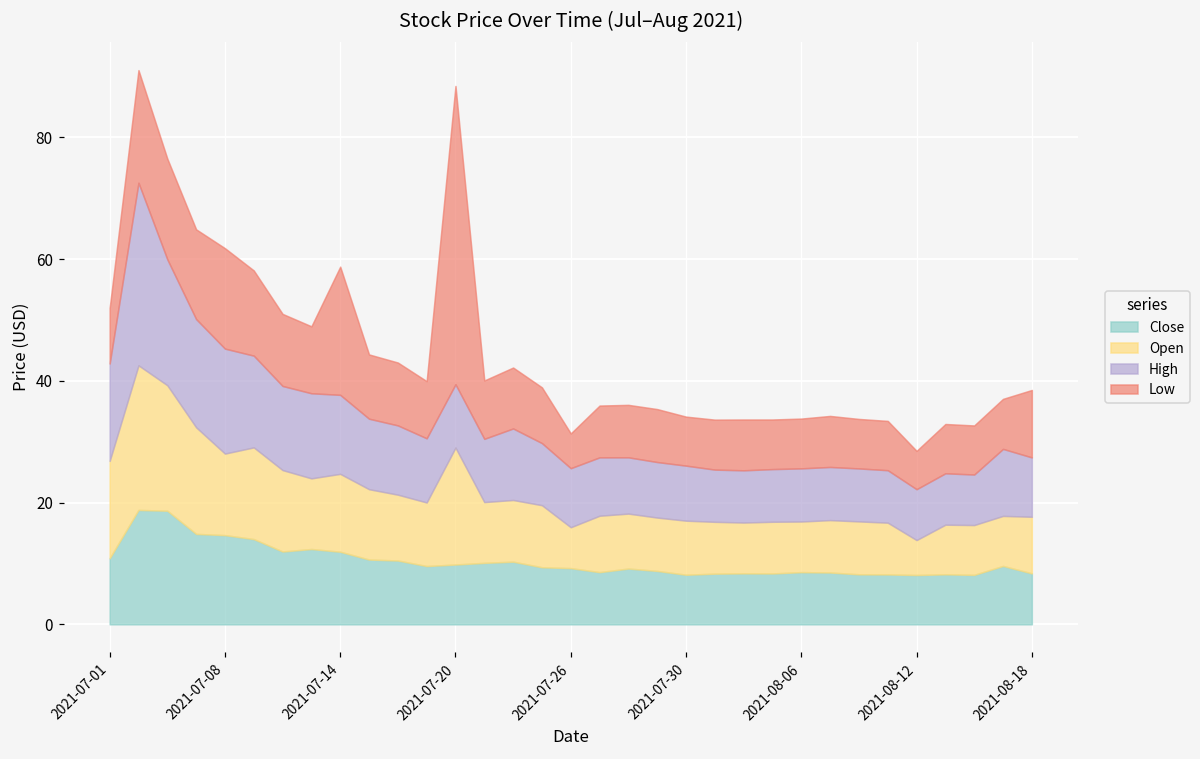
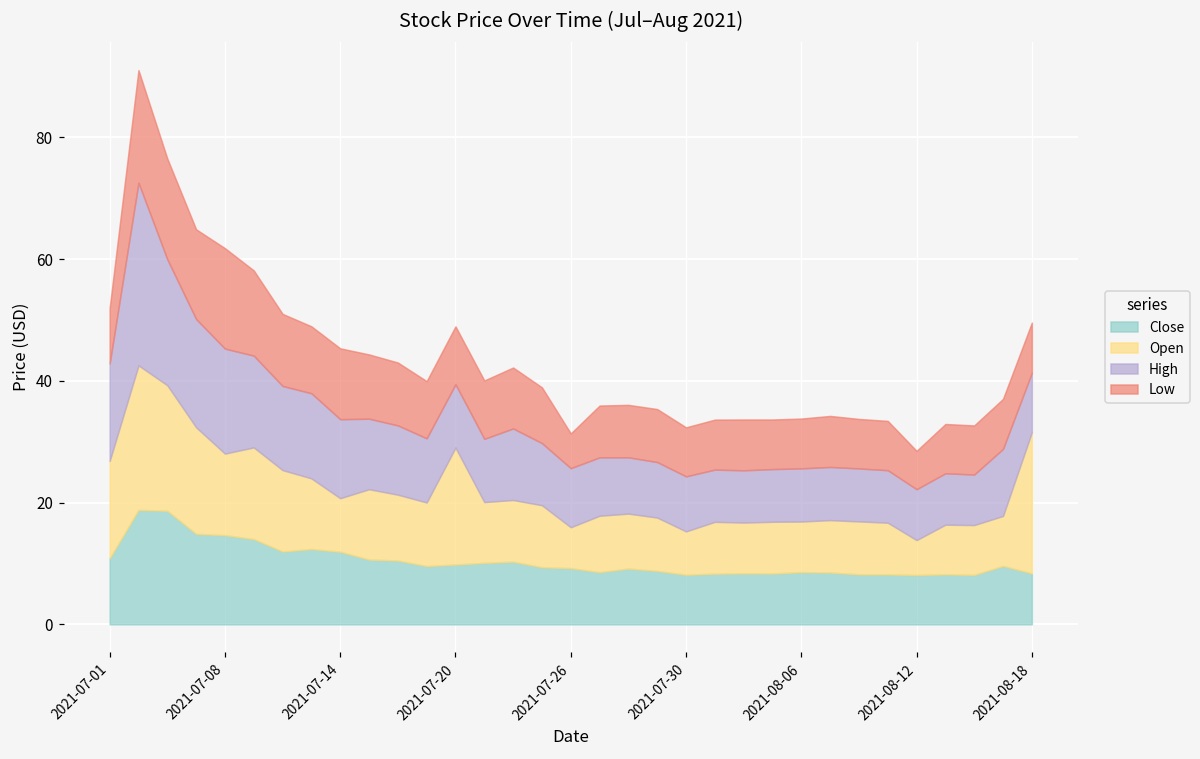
Open, 2021-07-14: 13 -> 9
Low, 2021-07-14: 21 -> 12
Low, 2021-07-20: 49 -> 10
Open, 2021-07-30: 9 -> 7
Open, 2021-08-18: 9 -> 23
Low, 2021-08-18: 11 -> 8
